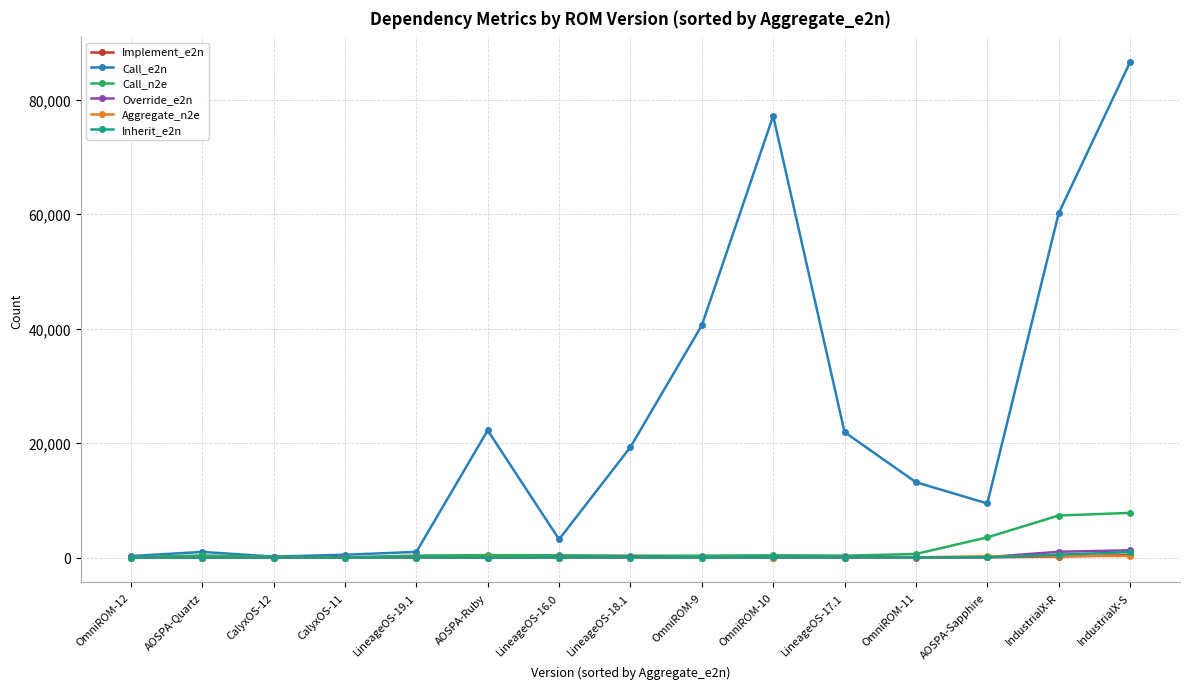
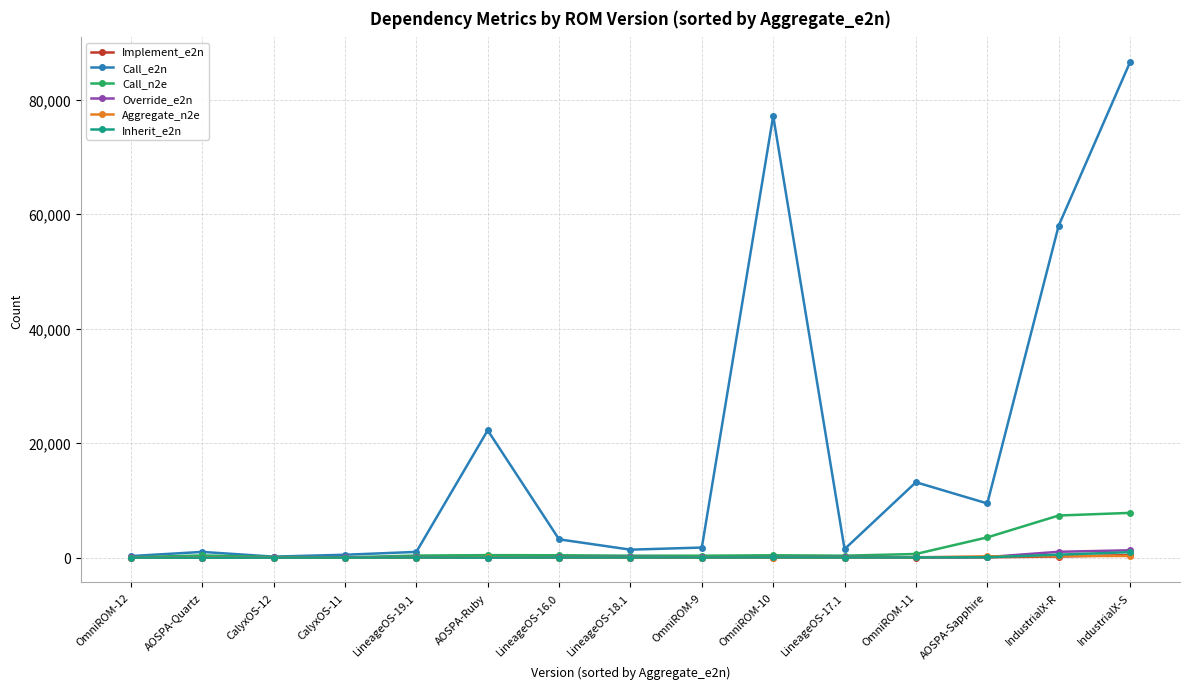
Call_e2n, LineageOS-18.1: 19,000 -> 1,000
Call_e2n, OmniROM-9: 41,000 -> 2,000
Call_e2n, LineageOS-17.1: 22,000 -> 1,000
Call_e2n, IndustrialX-R: 60,000 -> 58,000
